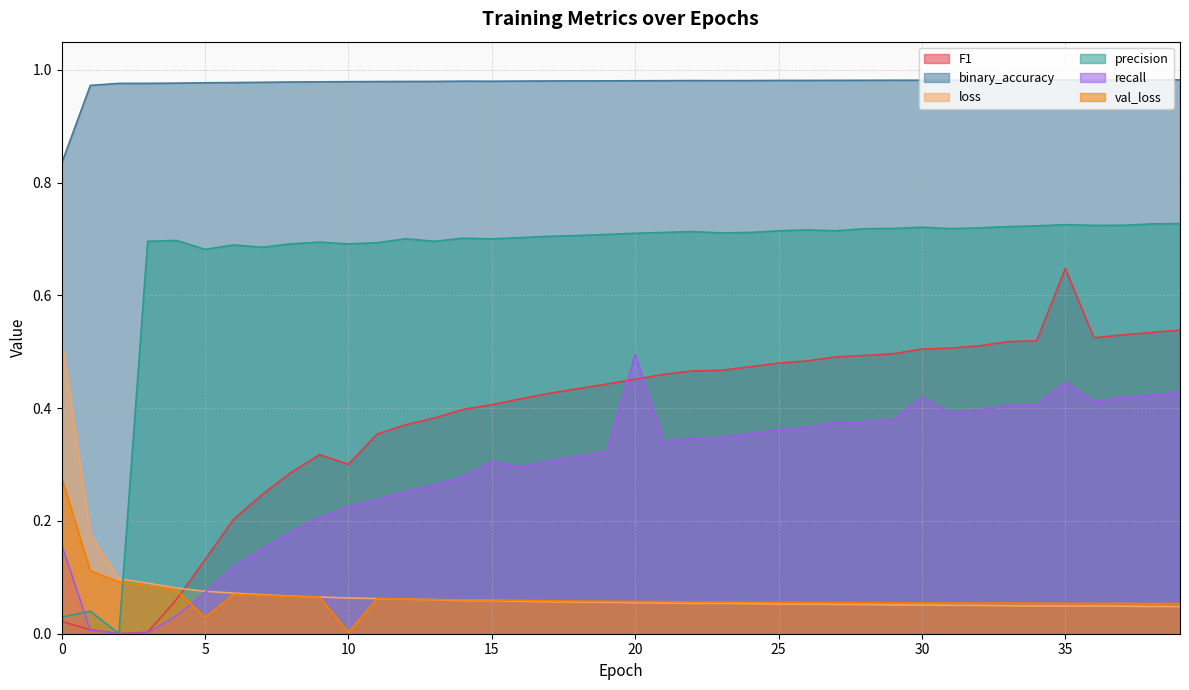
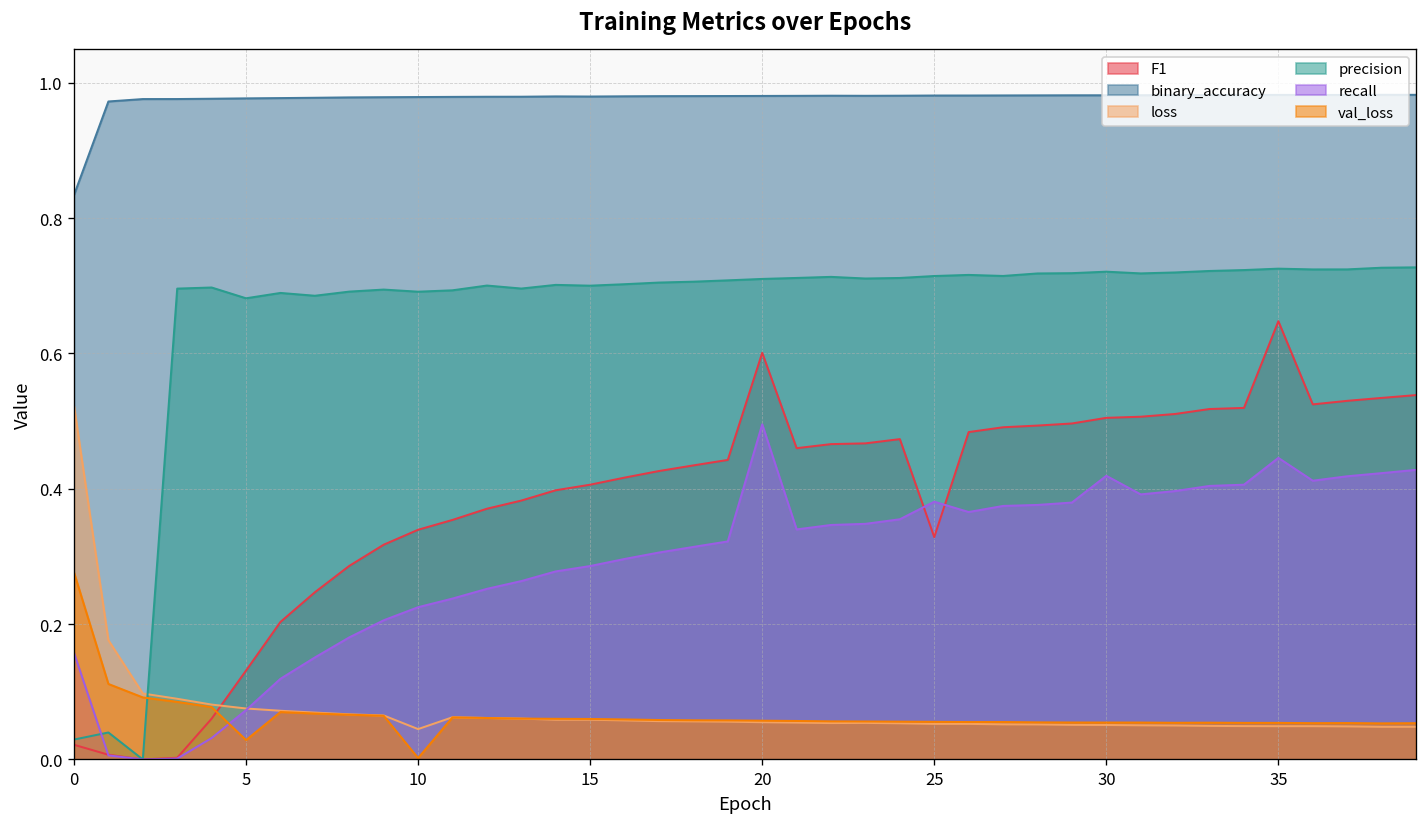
F1, 10: 0.30 -> 0.34
loss, 10: 0.06 -> 0.04
recall, 15: 0.31 -> 0.29
F1, 20: 0.45 -> 0.60
F1, 25: 0.48 -> 0.33
recall, 25: 0.36 -> 0.38
